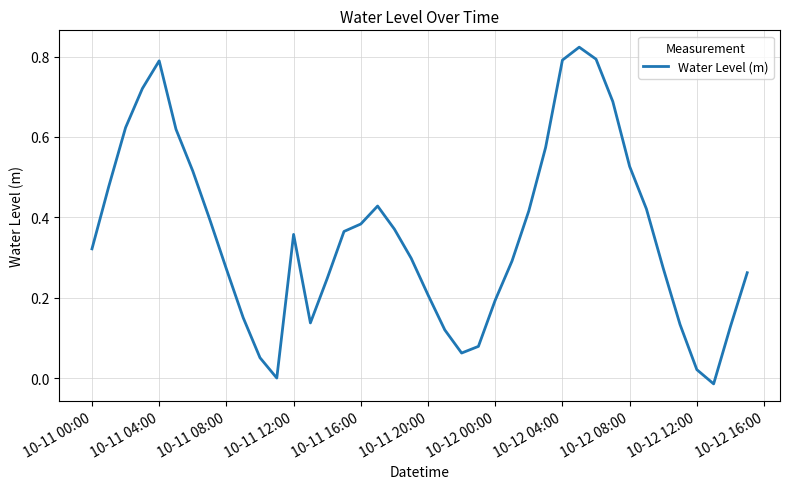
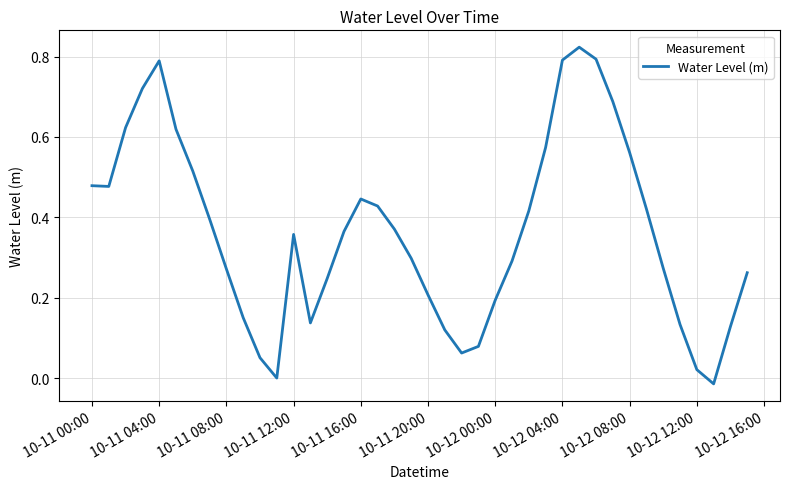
10-11 00:00: 0.32 -> 0.48
10-11 16:00: 0.38 -> 0.45
10-12 08:00: 0.53 -> 0.56
